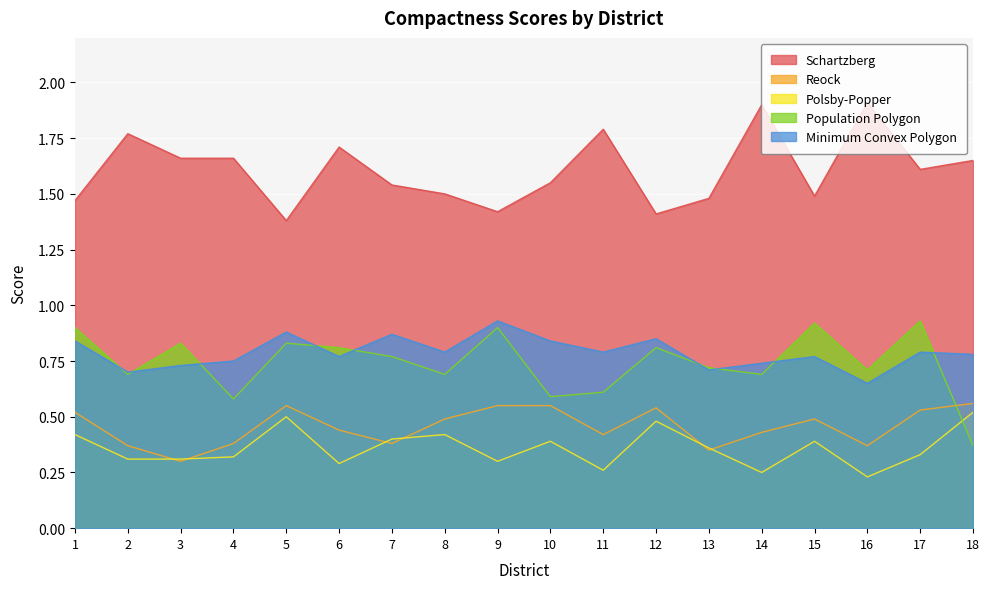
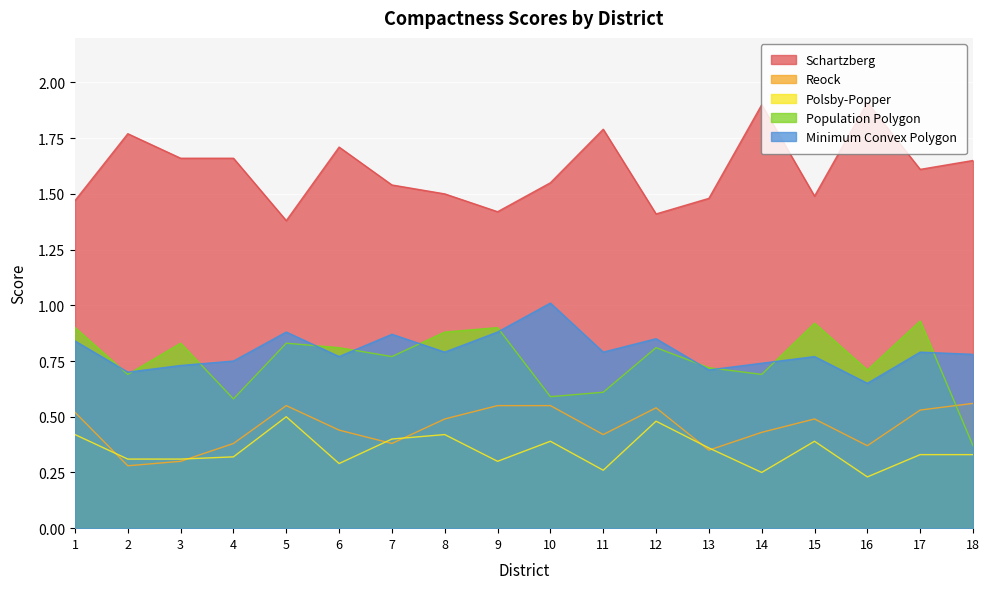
Reock, 2: 0.37 -> 0.28
Population Polygon, 8: 0.69 -> 0.88
Minimum Convex Polygon, 9: 0.93 -> 0.88
Minimum Convex Polygon, 10: 0.84 -> 1.01
Polsby-Popper, 18: 0.52 -> 0.33
